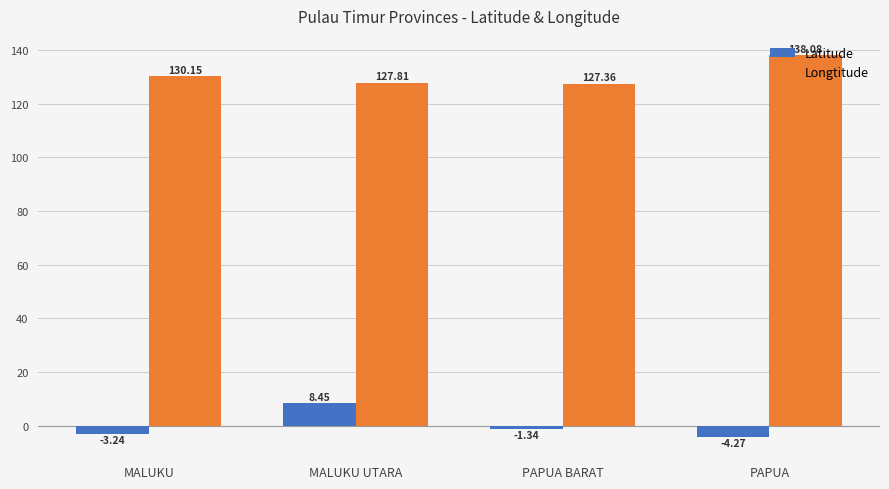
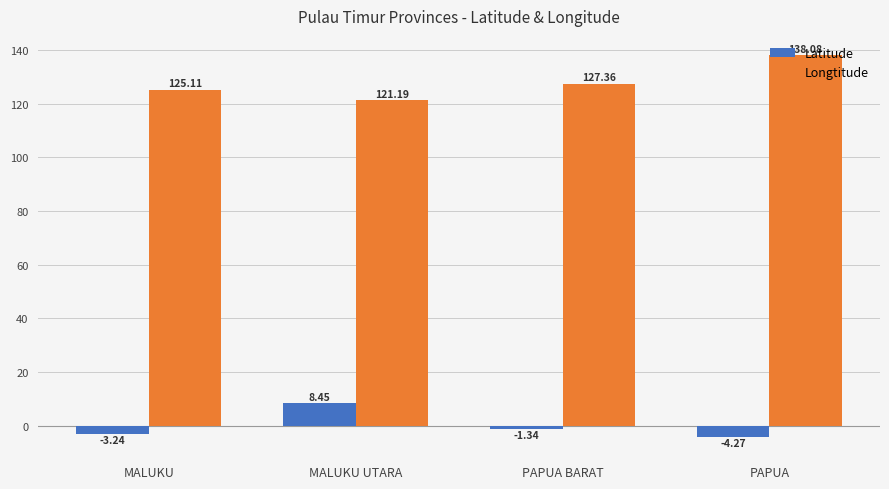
Longtitude, MALUKU: 130.15 -> 125.11
Longtitude, MALUKU UTARA: 127.81 -> 121.19
